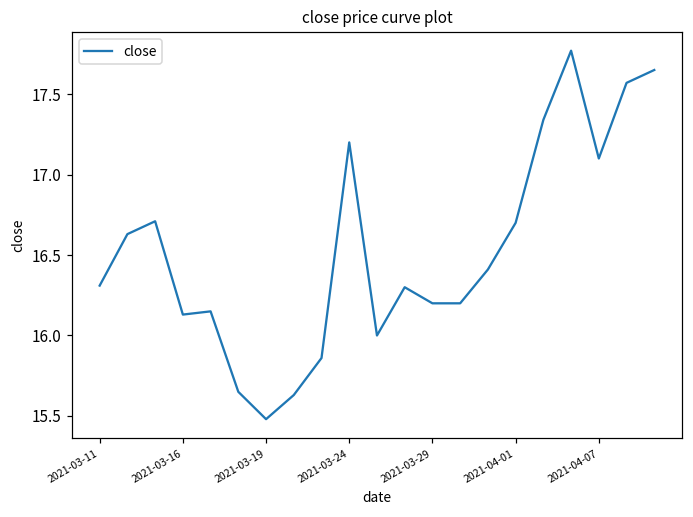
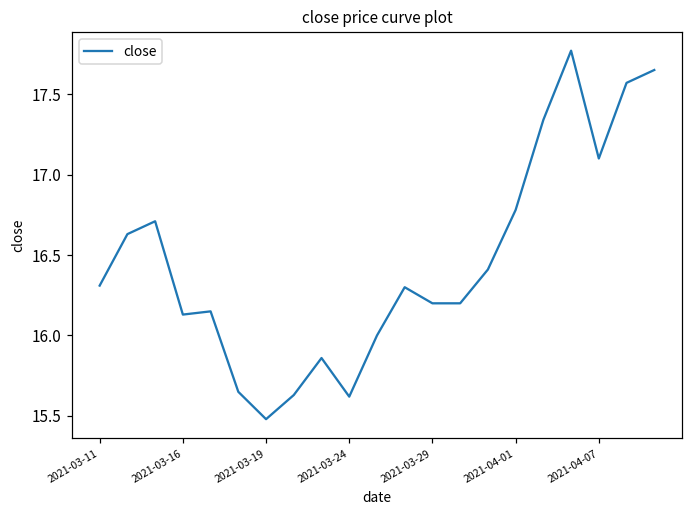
2021-03-24: 17.20 -> 15.62
2021-04-01: 16.70 -> 16.78
